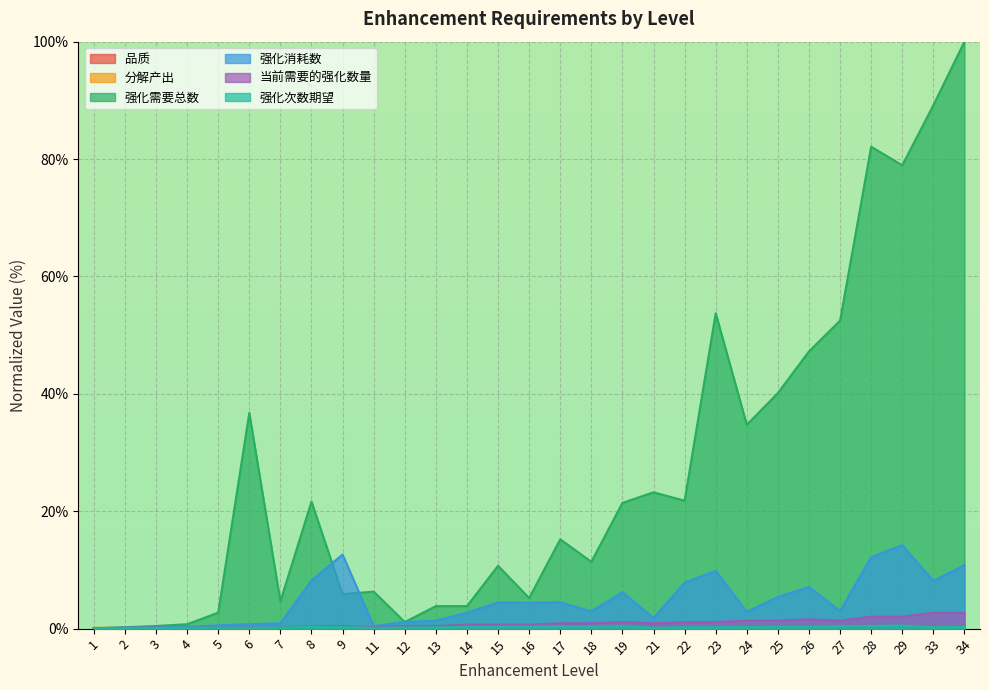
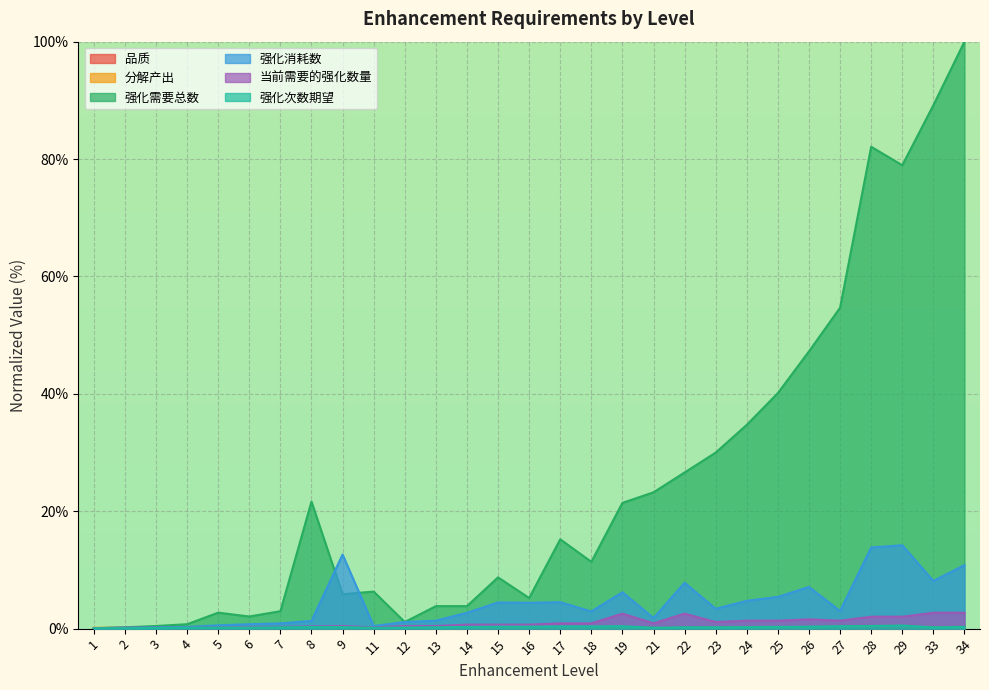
强化需要总数, 6: 37% -> 2%
强化需要总数, 7: 5% -> 3%
强化消耗数, 8: 8% -> 1%
强化需要总数, 15: 11% -> 9%
当前需要的强化数量, 19: 1% -> 3%
强化需要总数, 22: 22% -> 27%
当前需要的强化数量, 22: 1% -> 3%
强化需要总数, 23: 54% -> 30%
强化消耗数, 23: 10% -> 3%
强化消耗数, 24: 3% -> 5%
强化需要总数, 27: 52% -> 55%
强化消耗数, 28: 12% -> 14%
